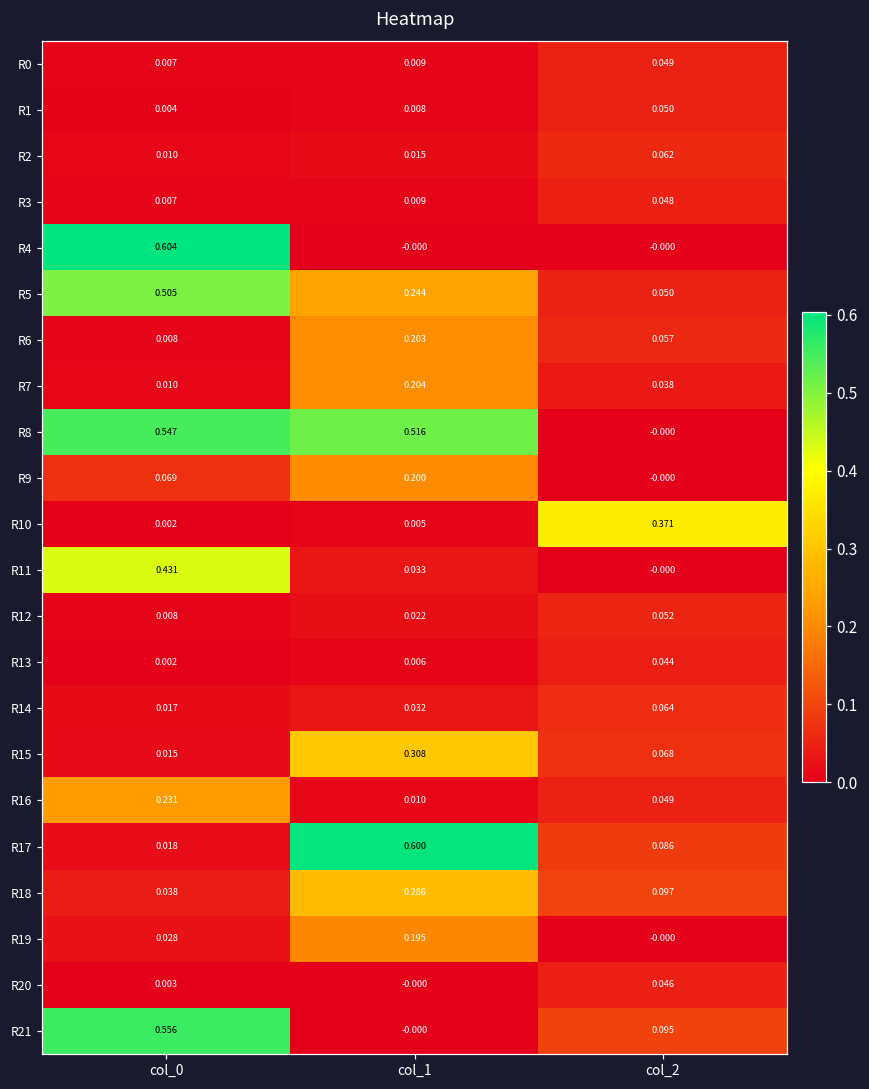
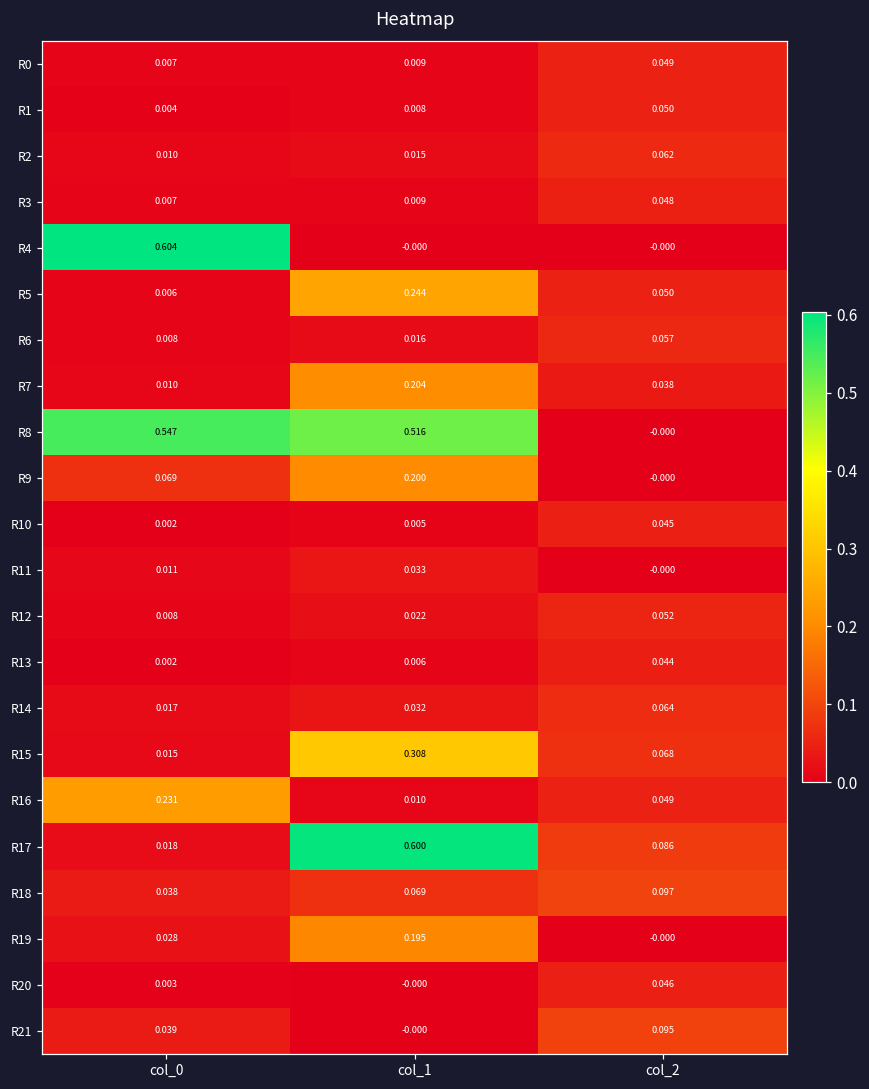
R5, col_0: 0.505 -> 0.006
R6, col_1: 0.203 -> 0.016
R10, col_2: 0.371 -> 0.045
R11, col_0: 0.431 -> 0.011
R18, col_1: 0.286 -> 0.069
R21, col_0: 0.556 -> 0.039
